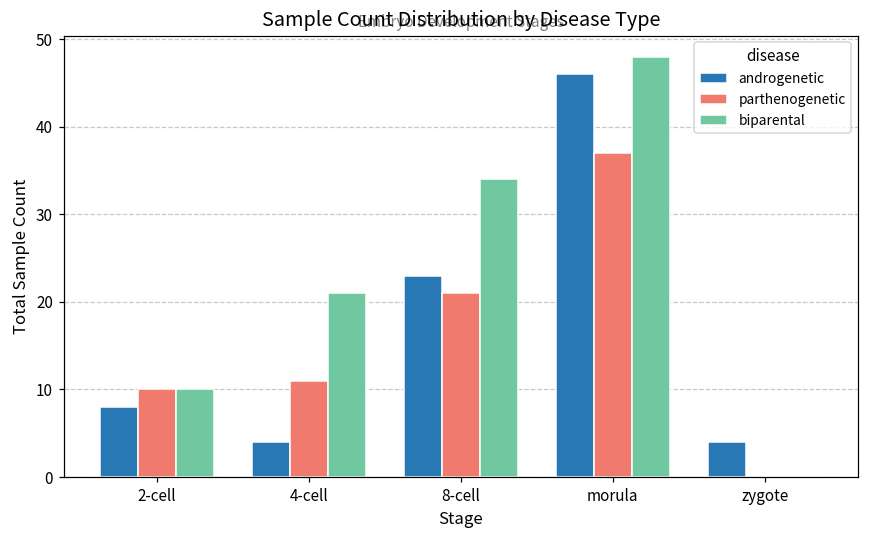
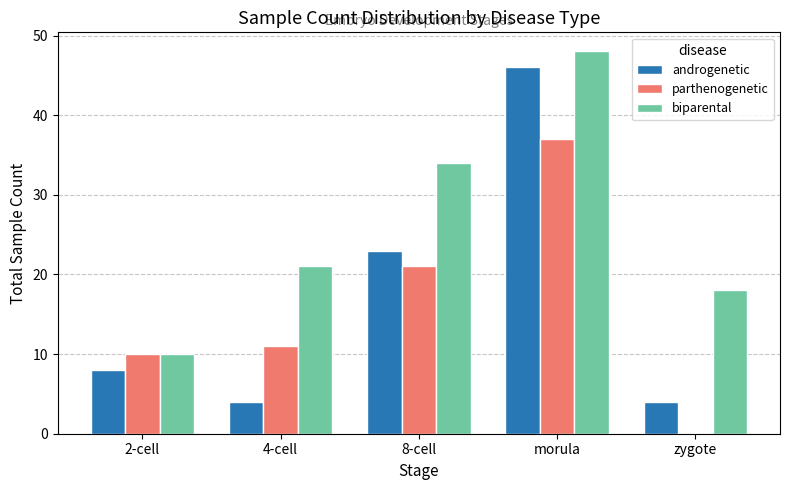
biparental, zygote: 0 -> 18
